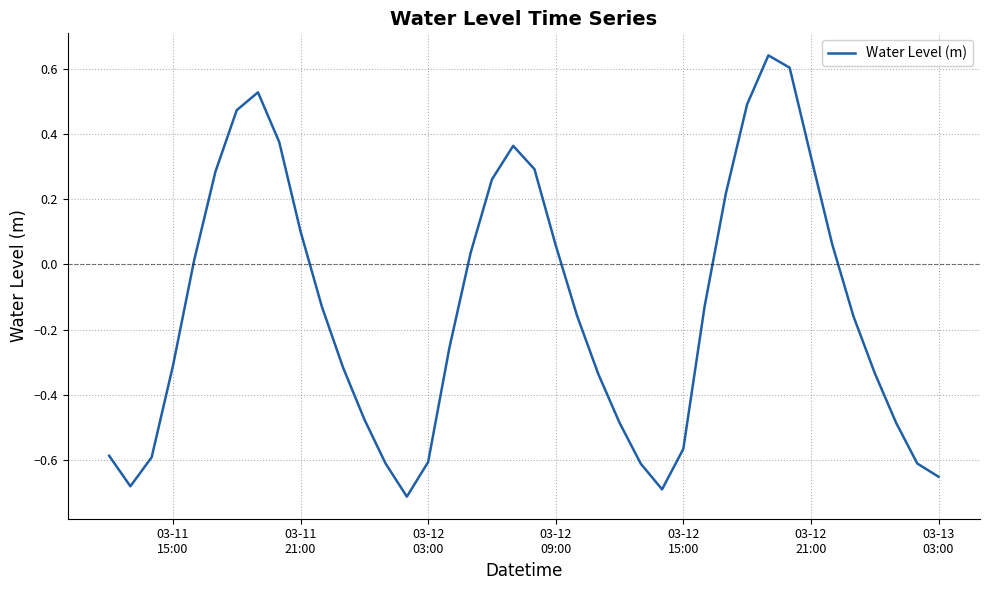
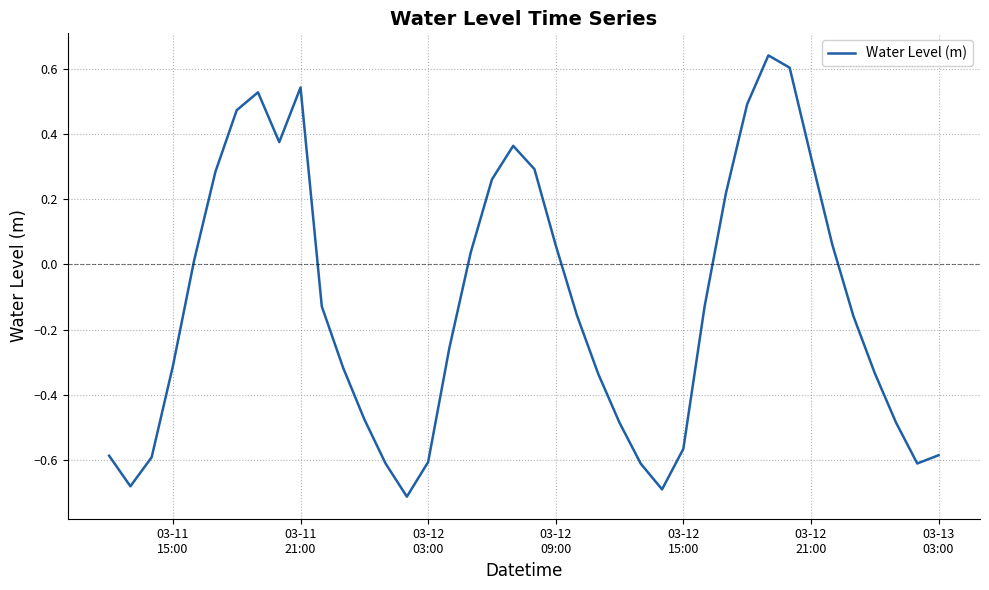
03-11 21:00: 0.10 -> 0.54
03-13 03:00: -0.65 -> -0.59
